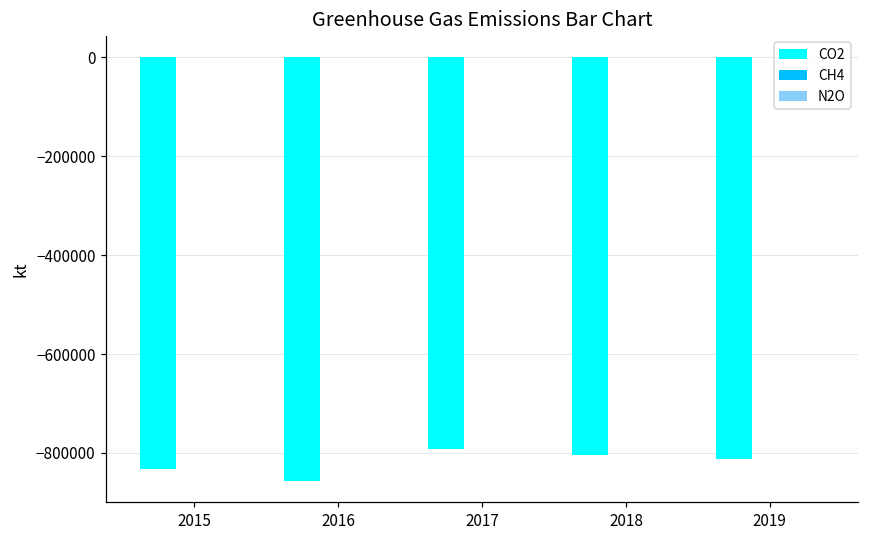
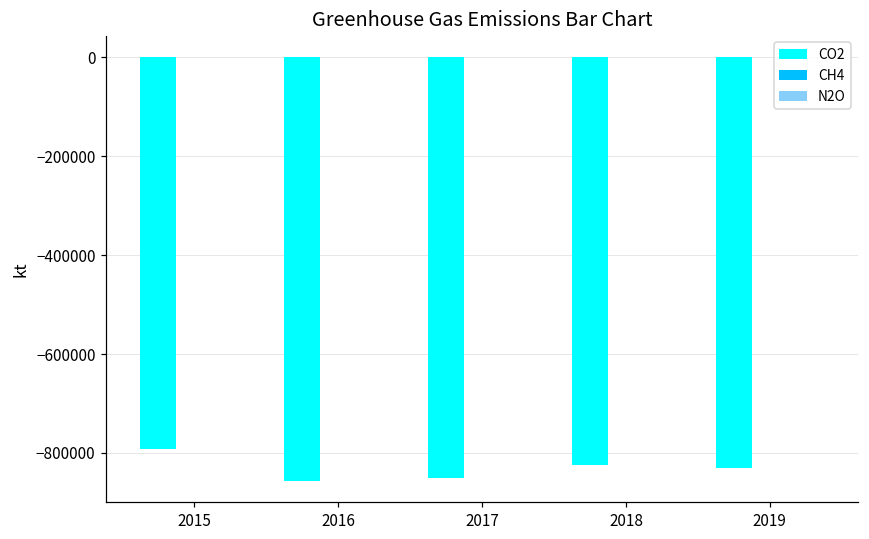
CO2, 2015: -830000 -> -790000
CO2, 2017: -790000 -> -850000
CO2, 2018: -800000 -> -820000
CO2, 2019: -810000 -> -830000
